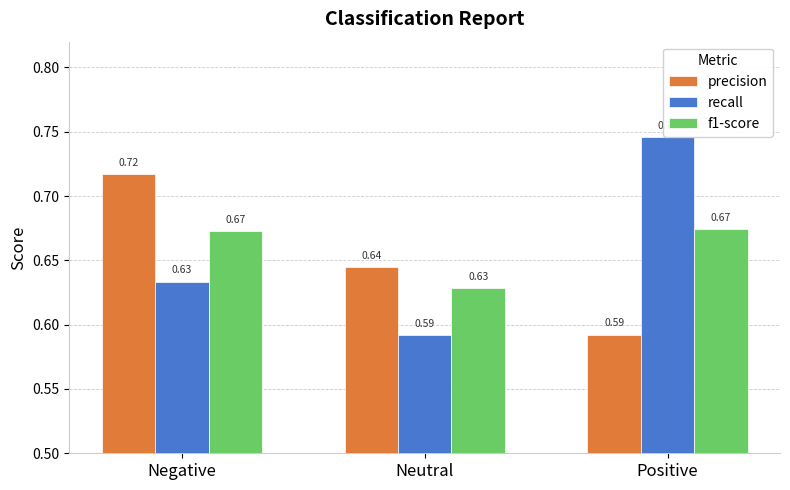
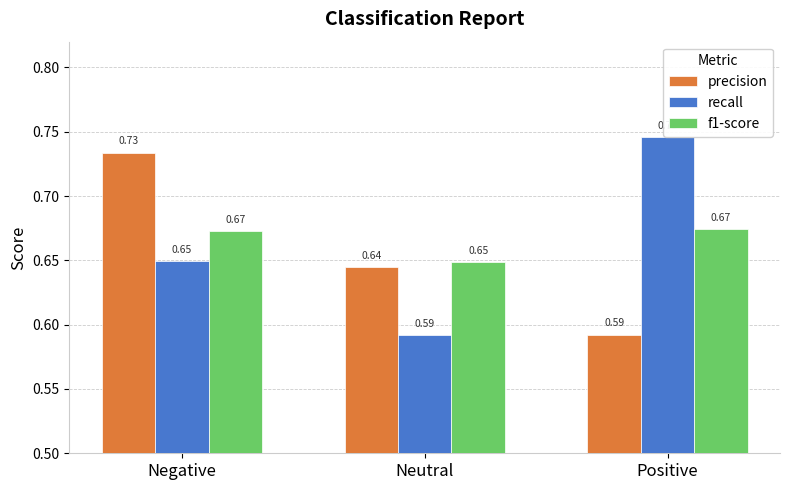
precision, Negative: 0.72 -> 0.73
recall, Negative: 0.63 -> 0.65
f1-score, Neutral: 0.63 -> 0.65
